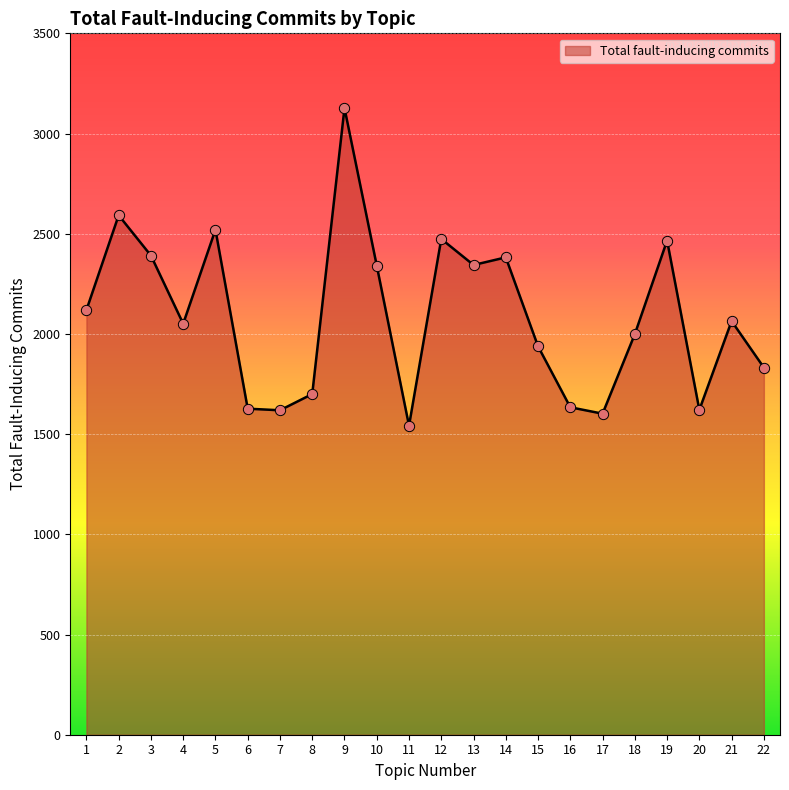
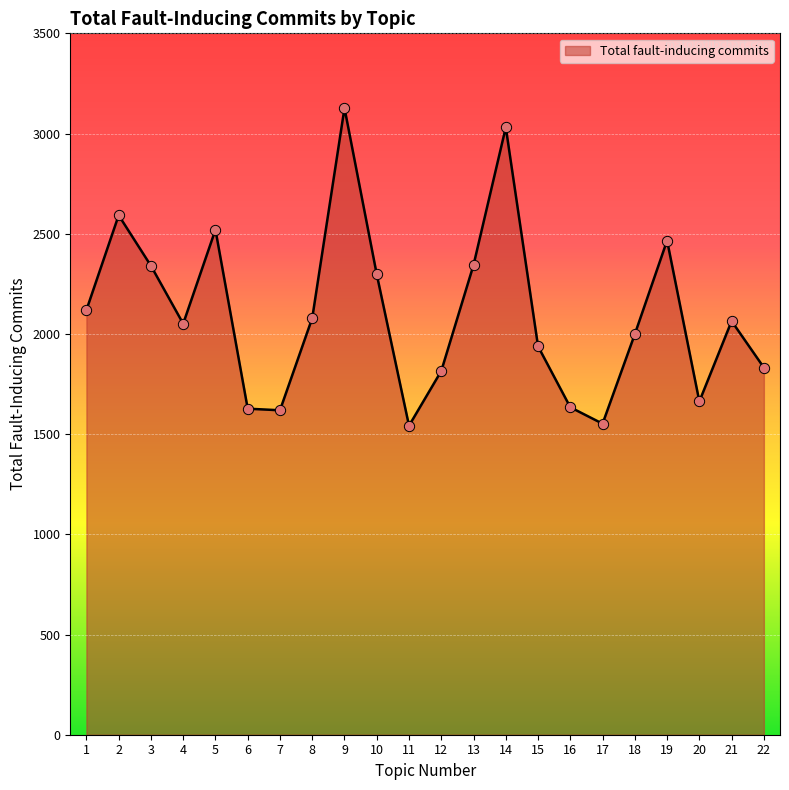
3: 2390 -> 2340
8: 1700 -> 2080
10: 2340 -> 2300
12: 2470 -> 1820
14: 2380 -> 3030
17: 1600 -> 1550
20: 1620 -> 1660
